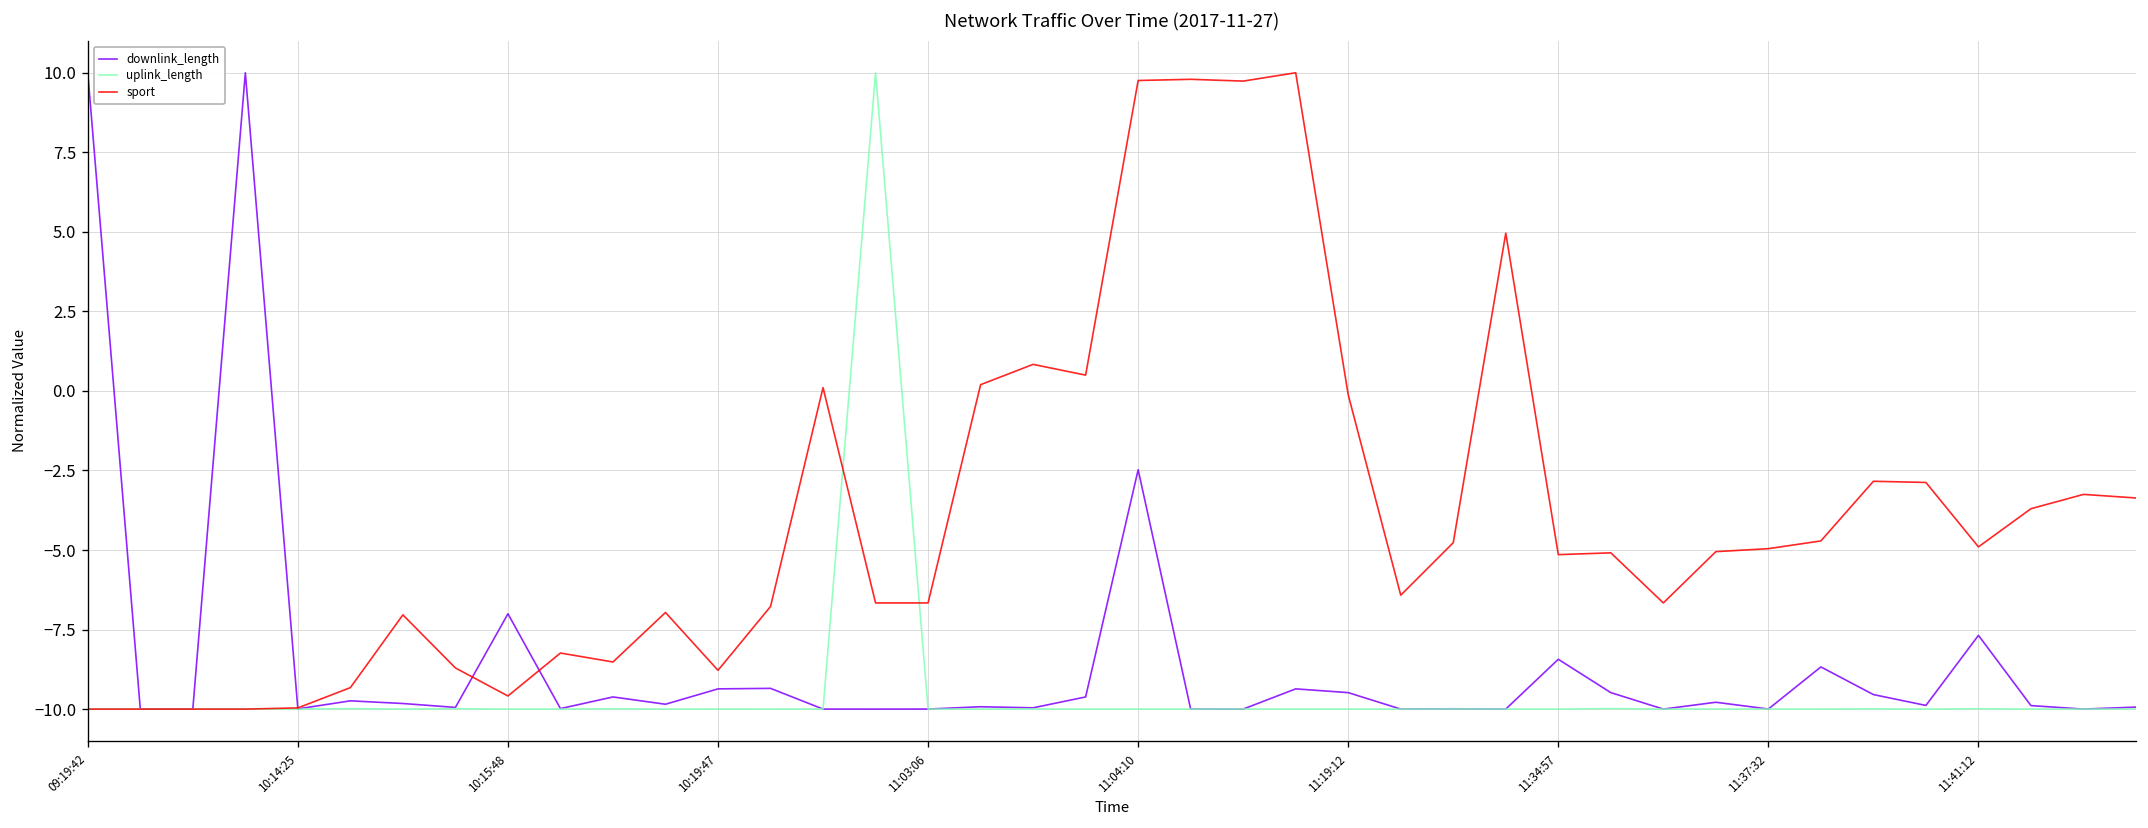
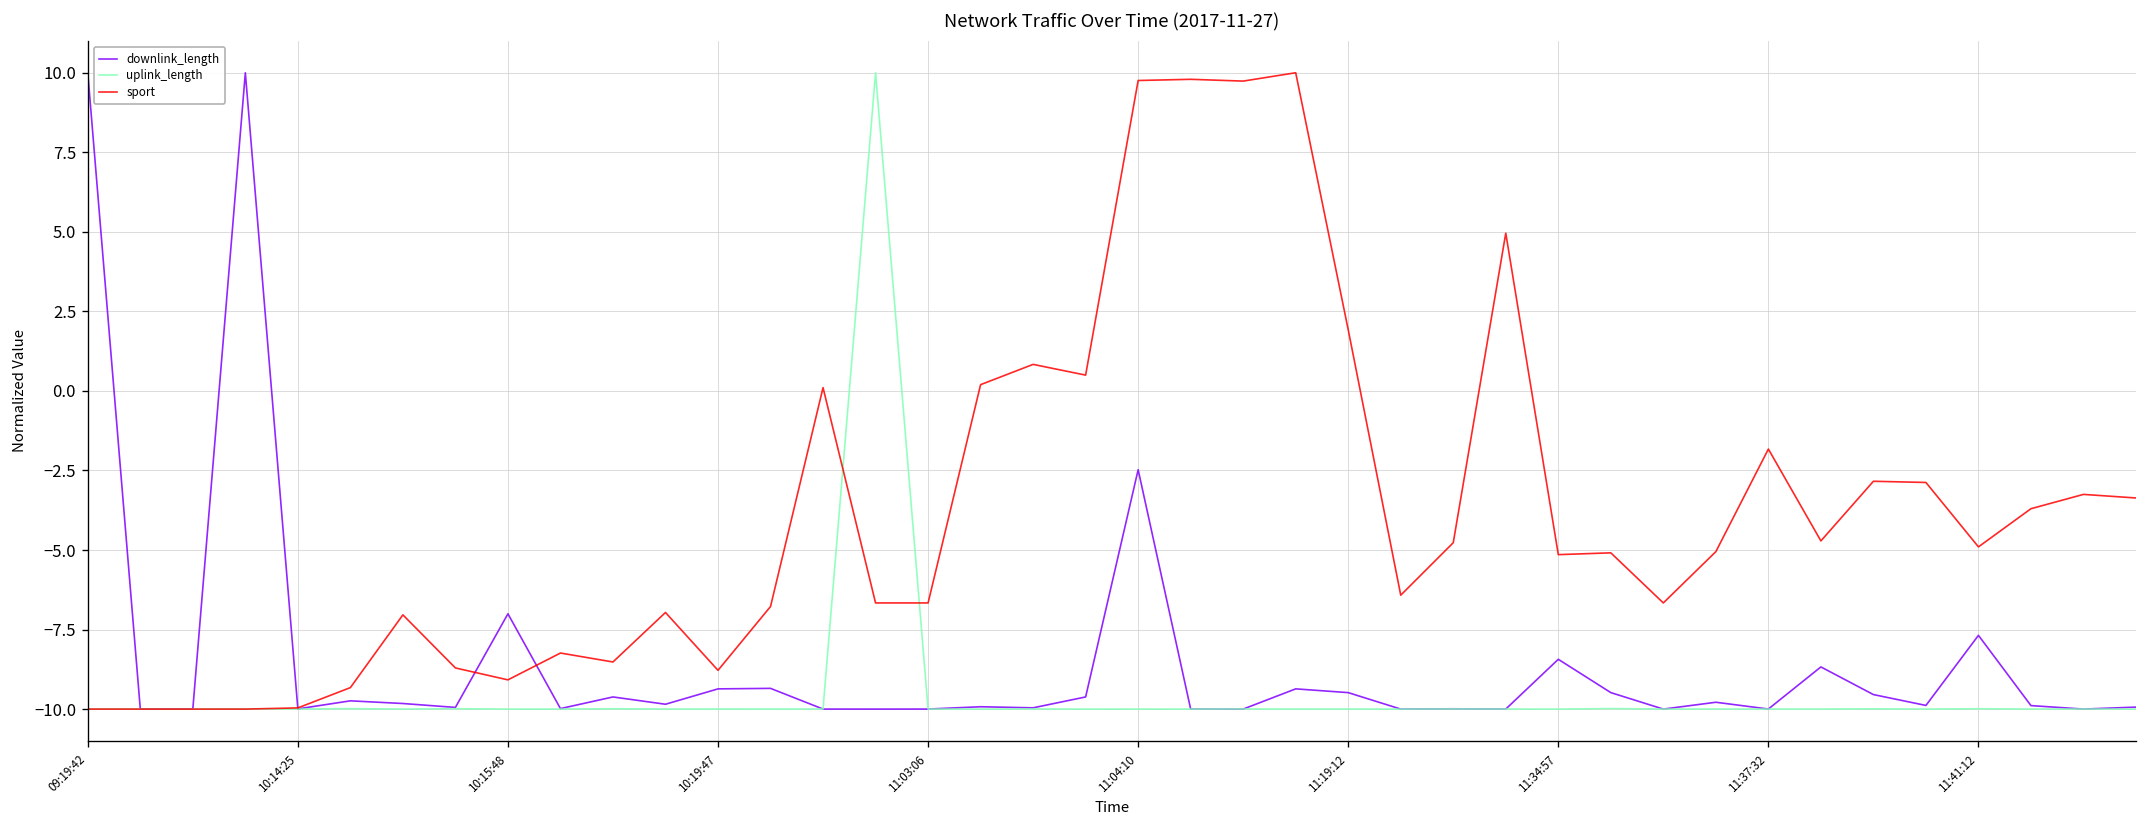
sport, 10:15:48: -9.6 -> -9.1
sport, 11:19:12: -0.1 -> 1.9
sport, 11:37:32: -5.0 -> -1.8
